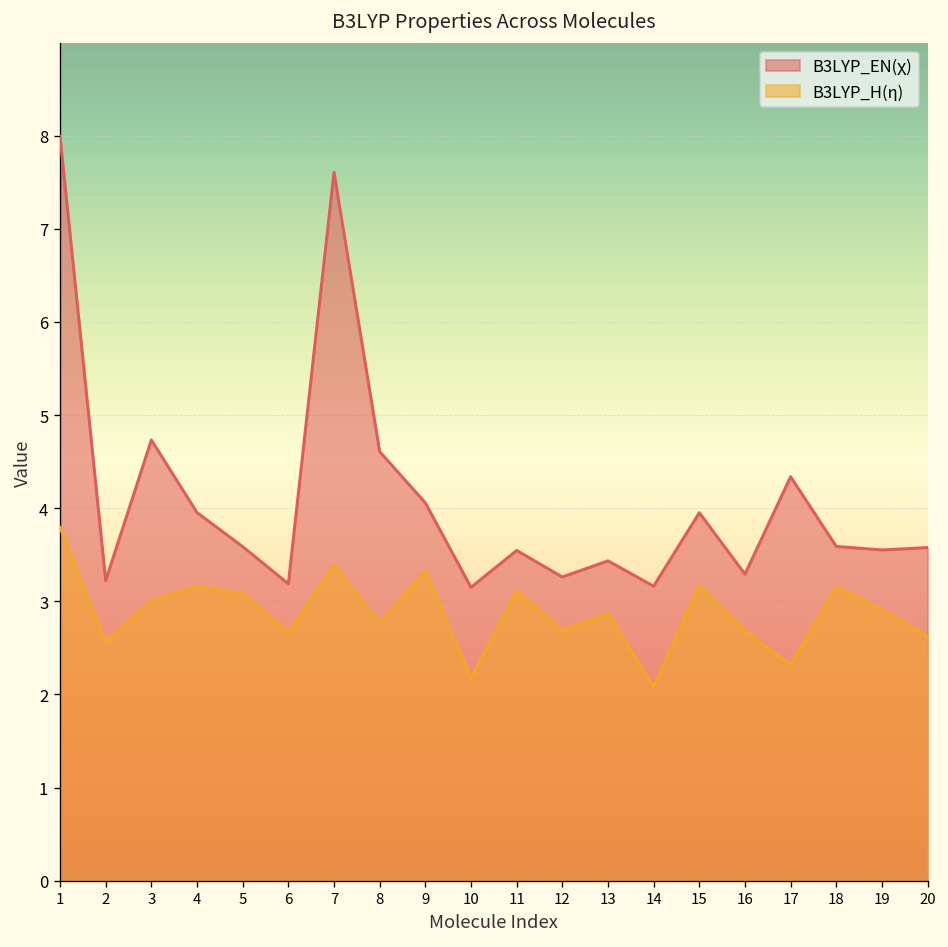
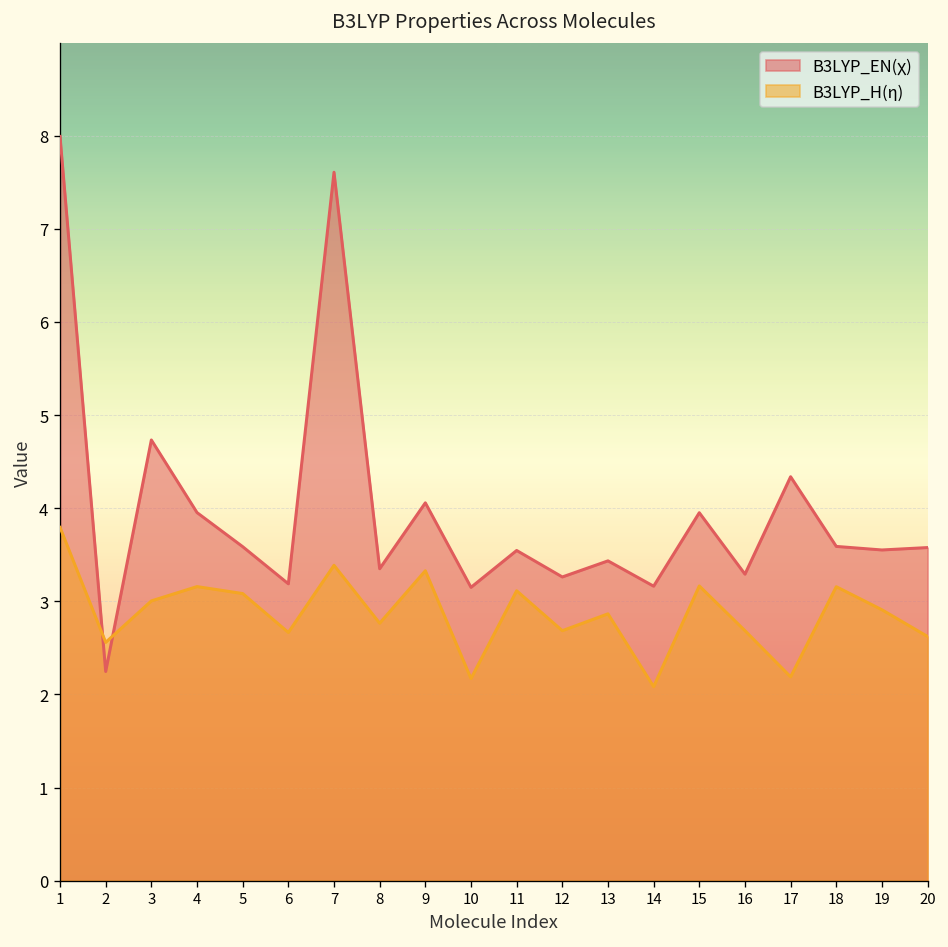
B3LYP_EN(χ), 2: 3.2 -> 2.2
B3LYP_EN(χ), 8: 4.6 -> 3.3
B3LYP_H(η), 17: 2.3 -> 2.2
